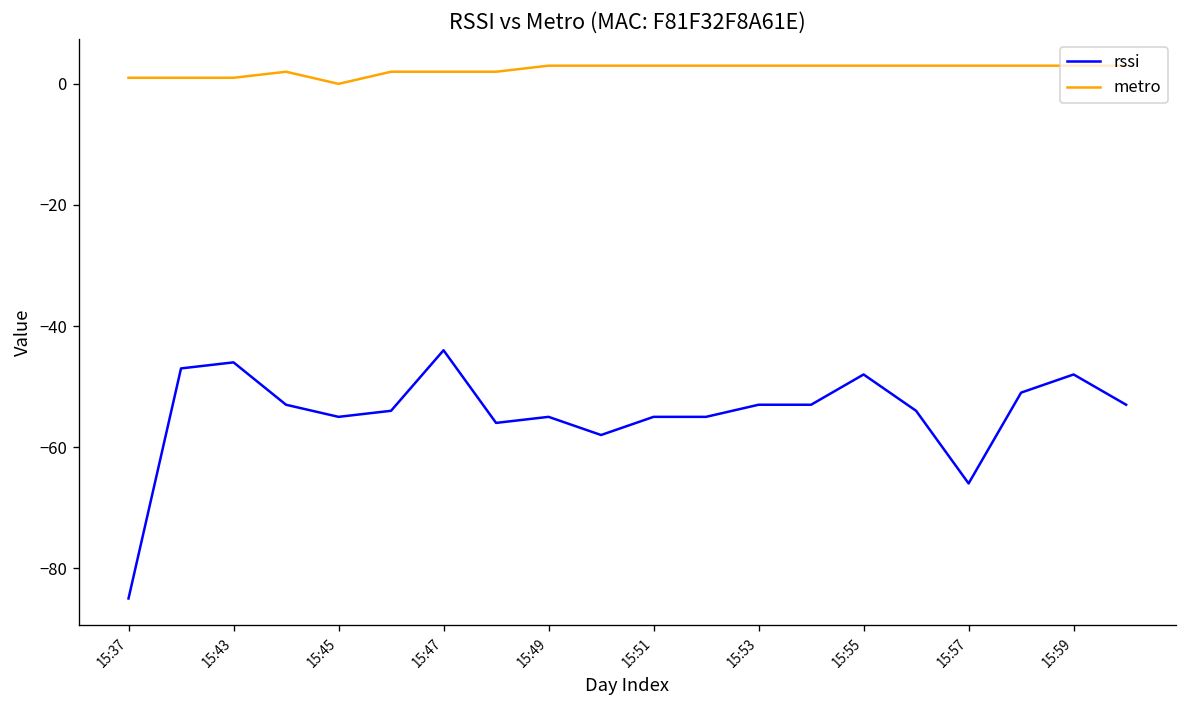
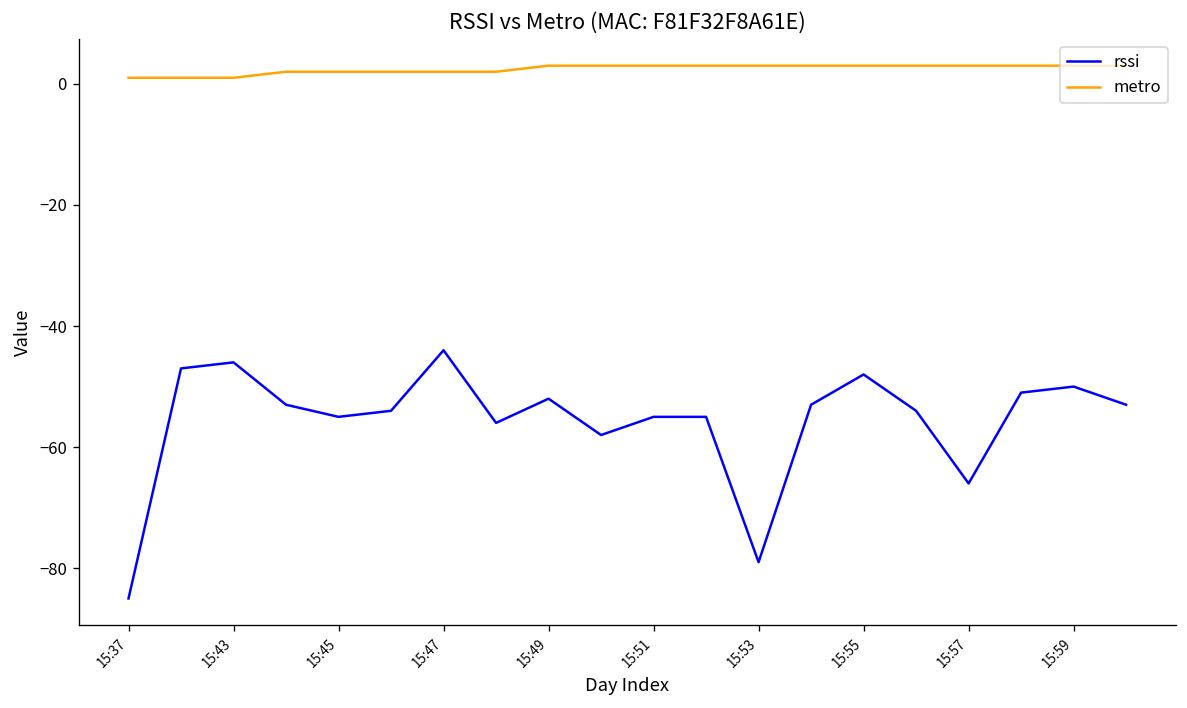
metro, 15:45: 0 -> 2
rssi, 15:49: -55 -> -52
rssi, 15:53: -53 -> -79
rssi, 15:59: -48 -> -50
